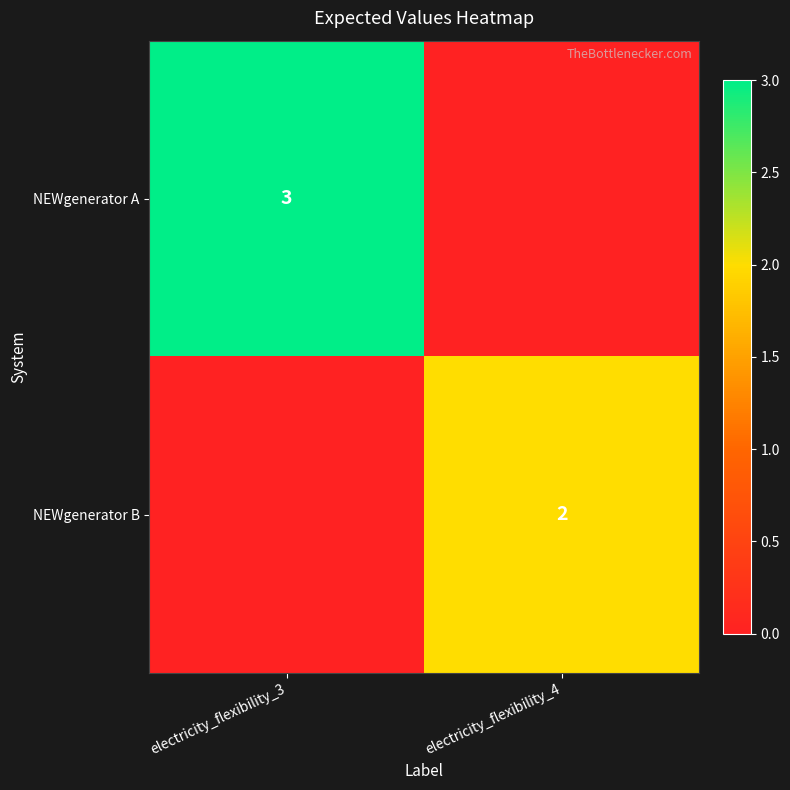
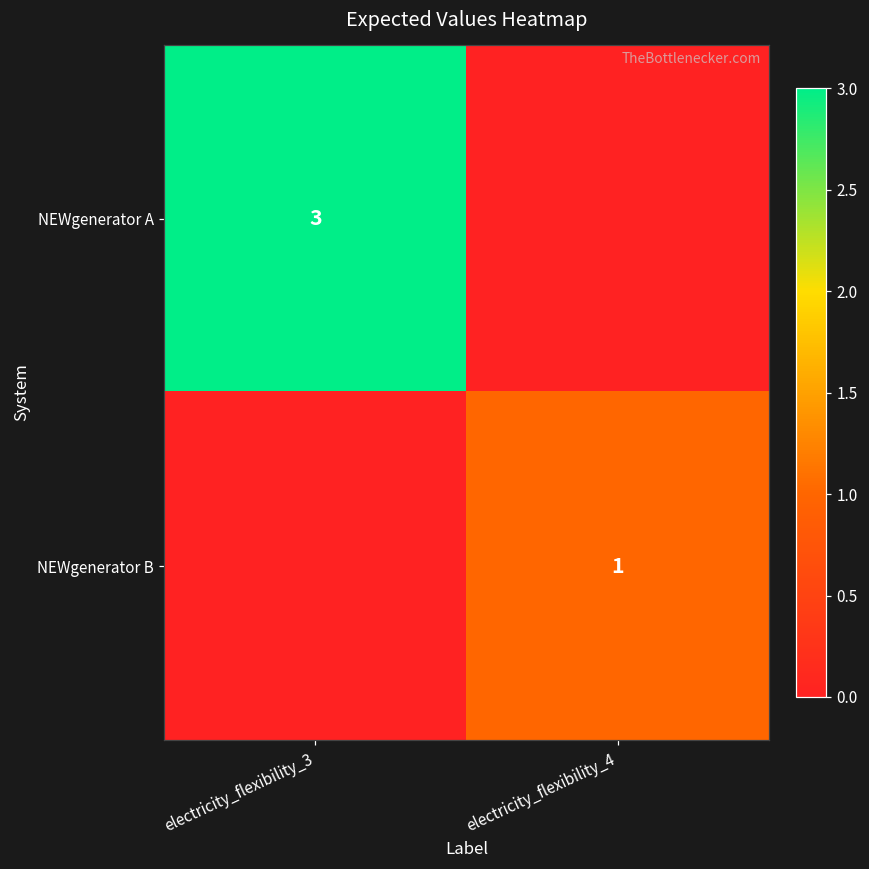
NEWgenerator B, electricity_flexibility_4: 2 -> 1
